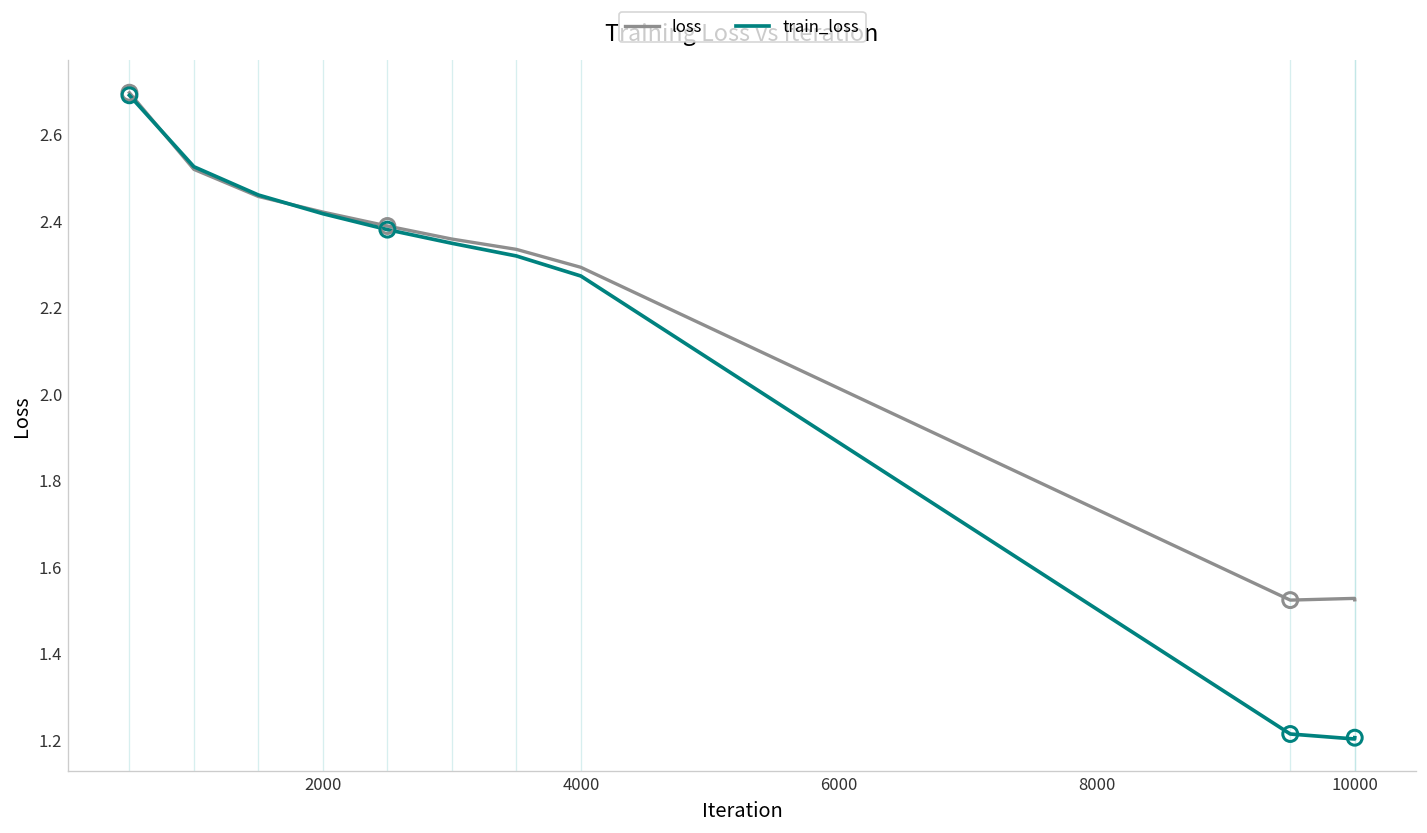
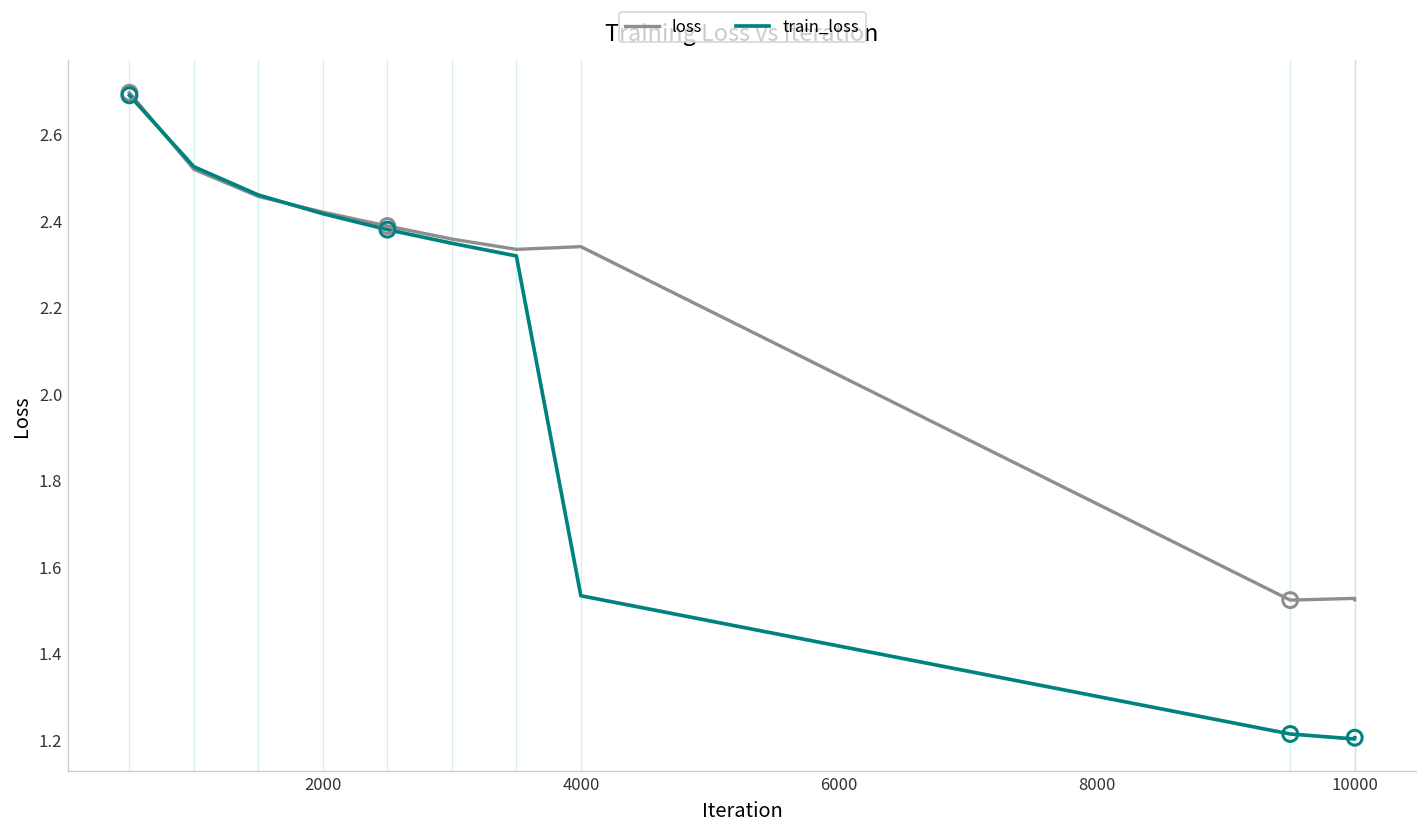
loss, 4000: 2.29 -> 2.34
train_loss, 4000: 2.27 -> 1.53
